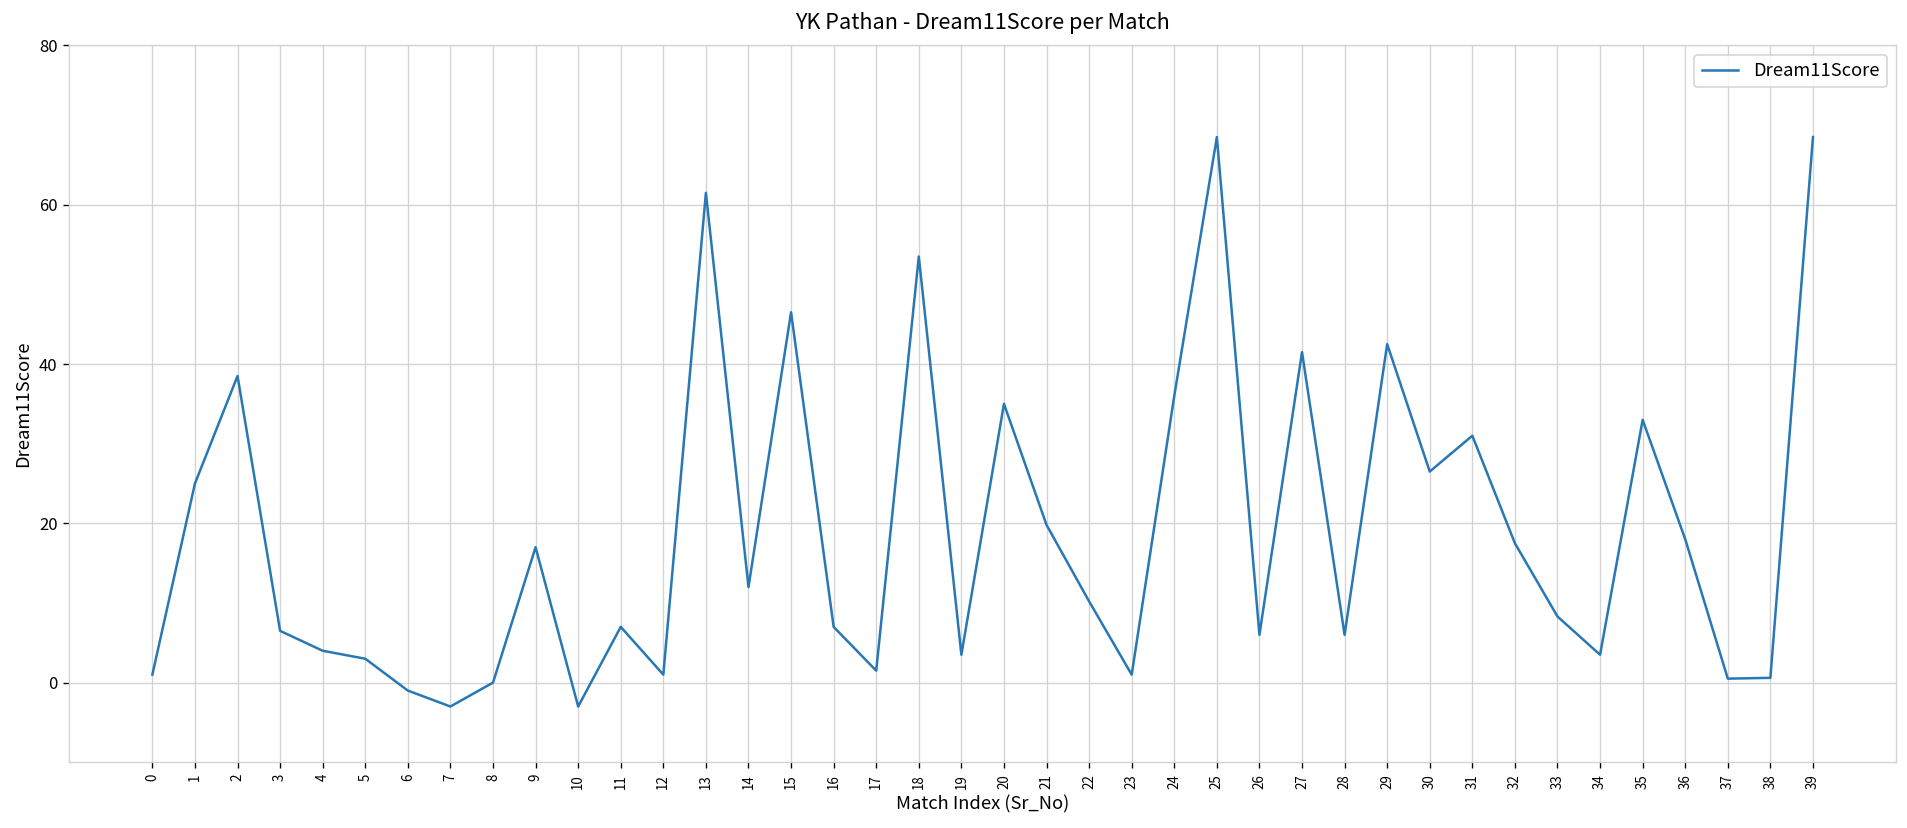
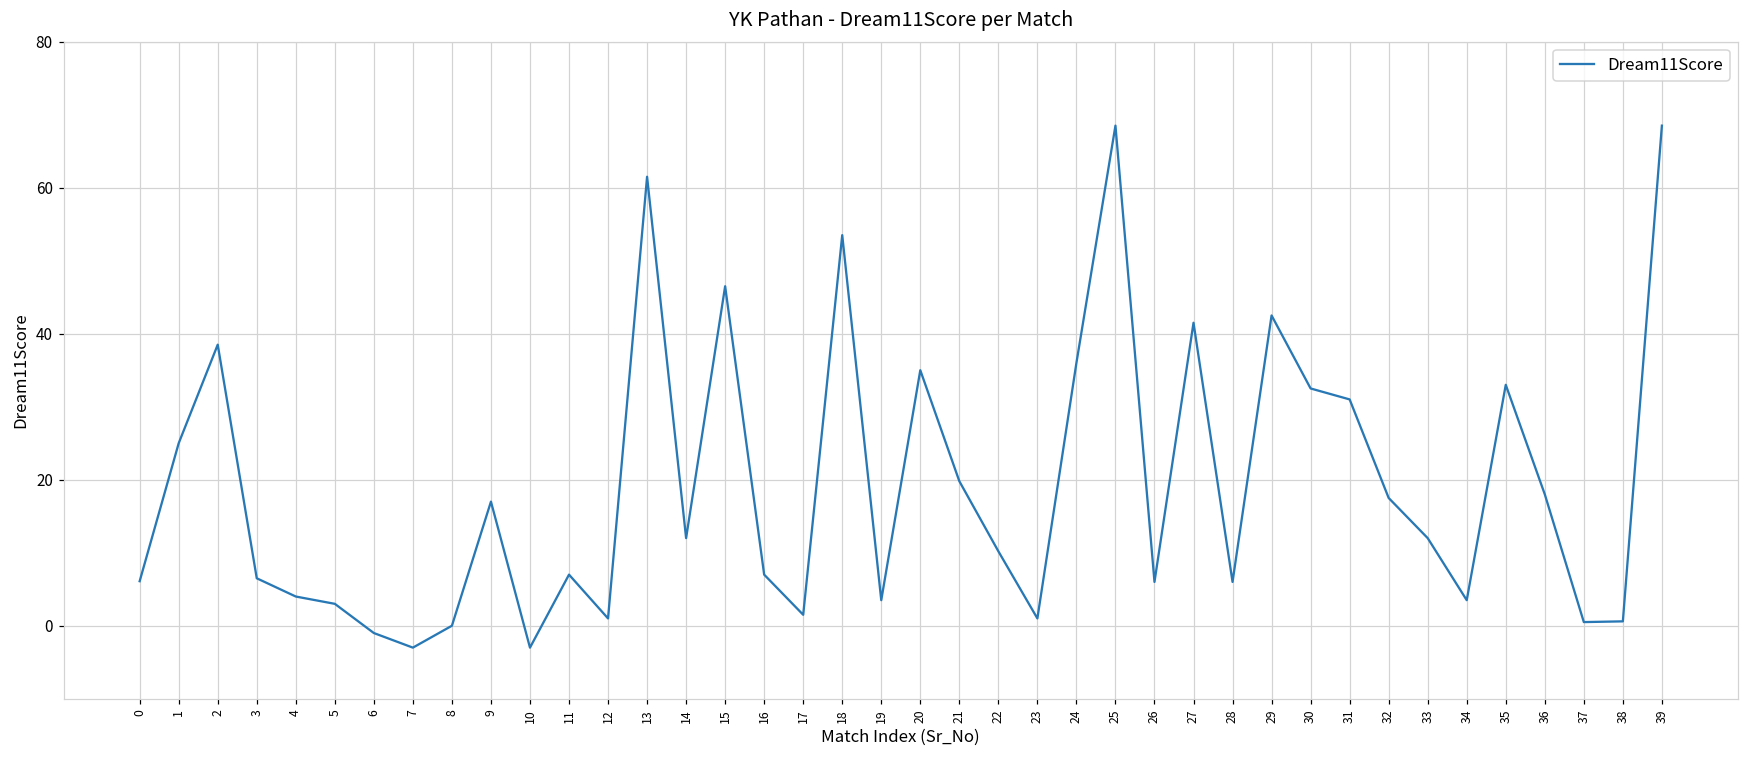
0: 1 -> 6
30: 27 -> 33
33: 8 -> 12
